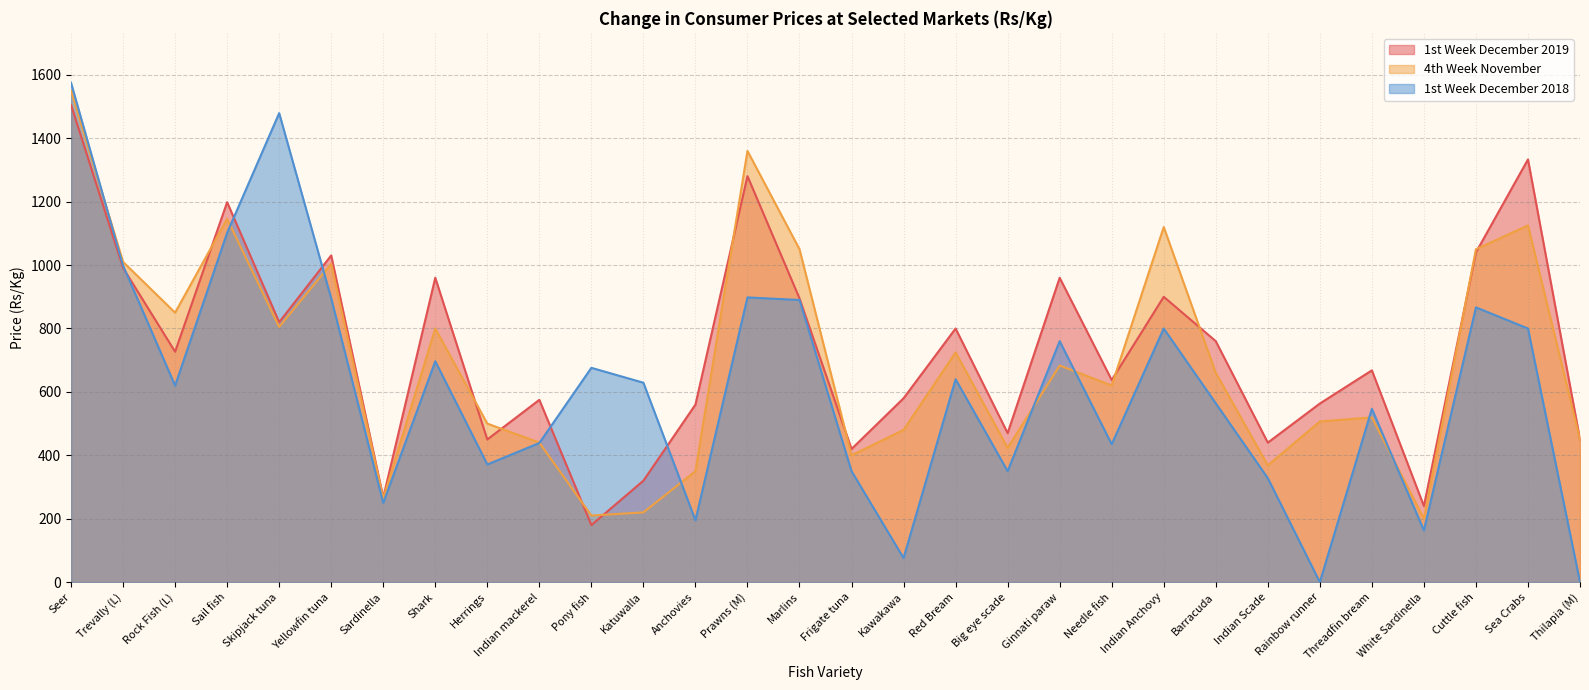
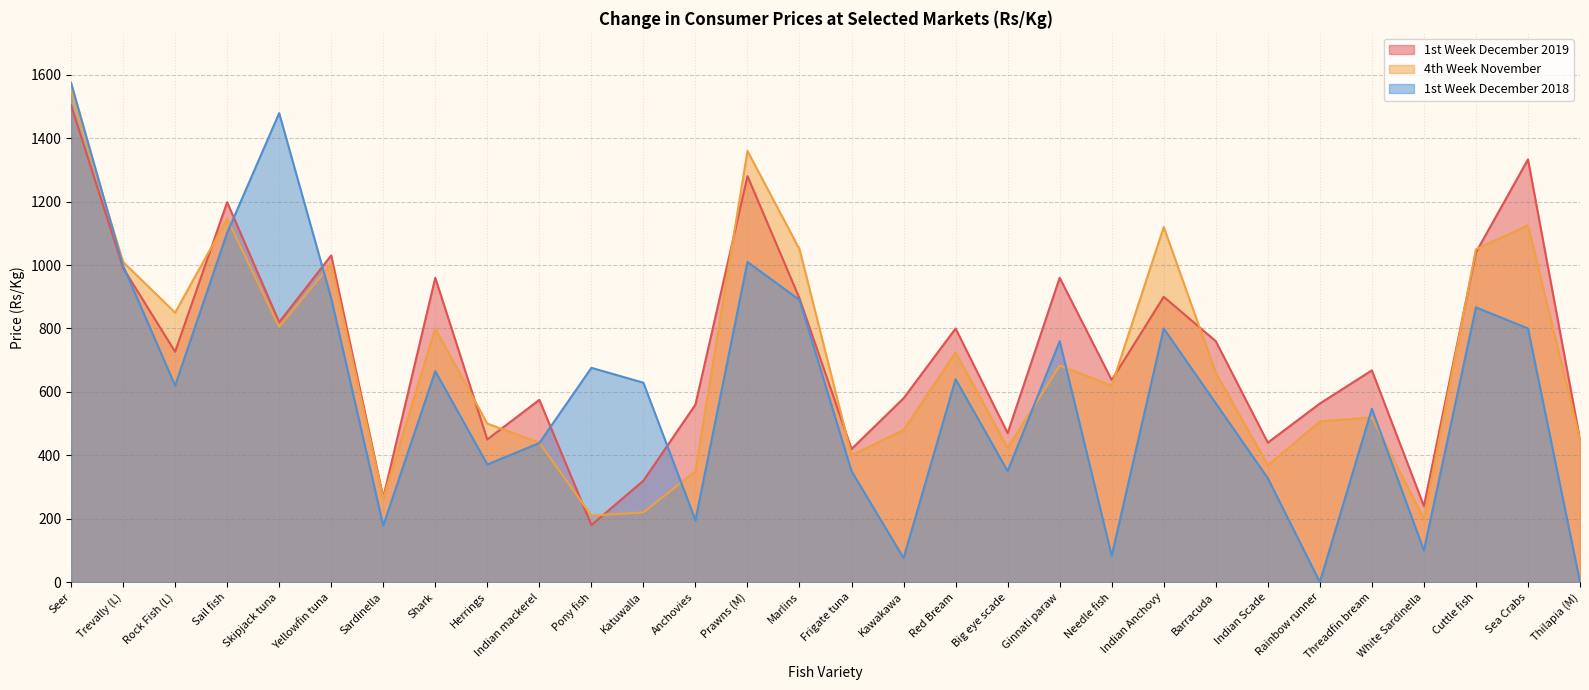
1st Week December 2018, Sardinella: 250 -> 180
1st Week December 2018, Shark: 700 -> 670
1st Week December 2018, Prawns (M): 900 -> 1010
1st Week December 2018, Needle fish: 440 -> 80
1st Week December 2018, White Sardinella: 160 -> 100
